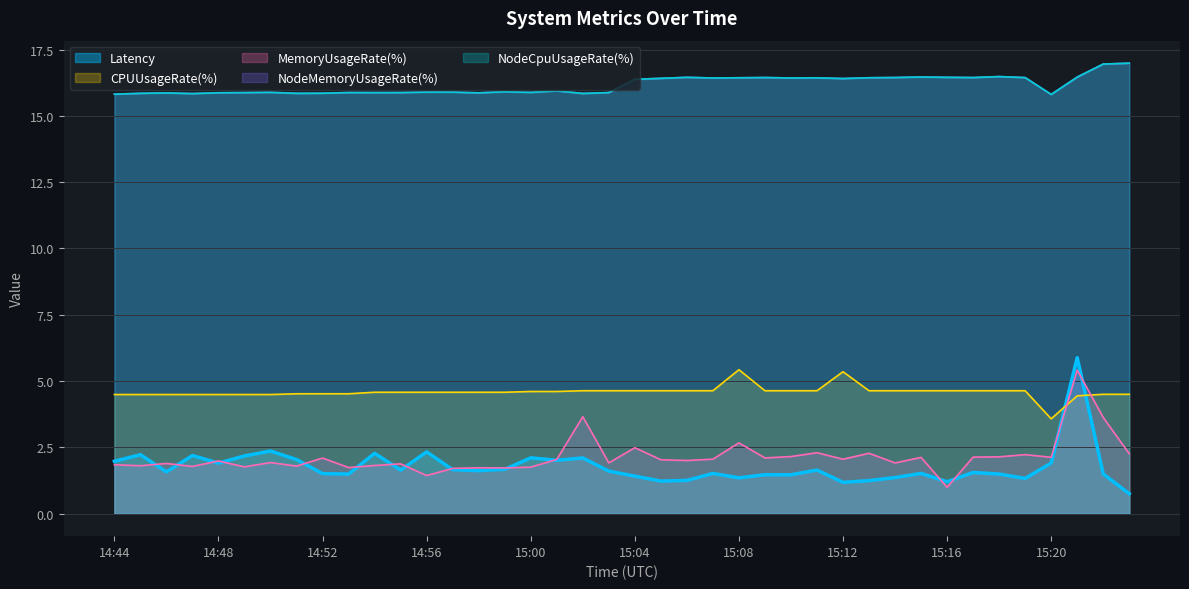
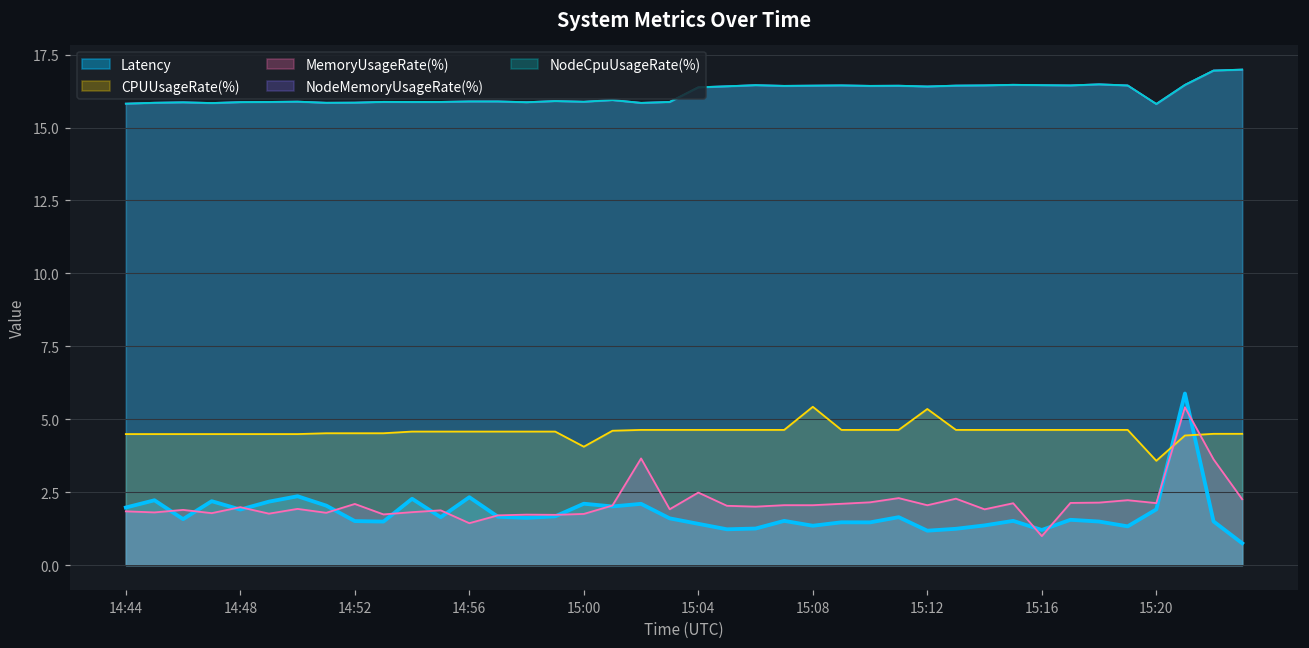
CPUUsageRate(%), 15:00: 4.6 -> 4.1
MemoryUsageRate(%), 15:08: 2.7 -> 2.1
